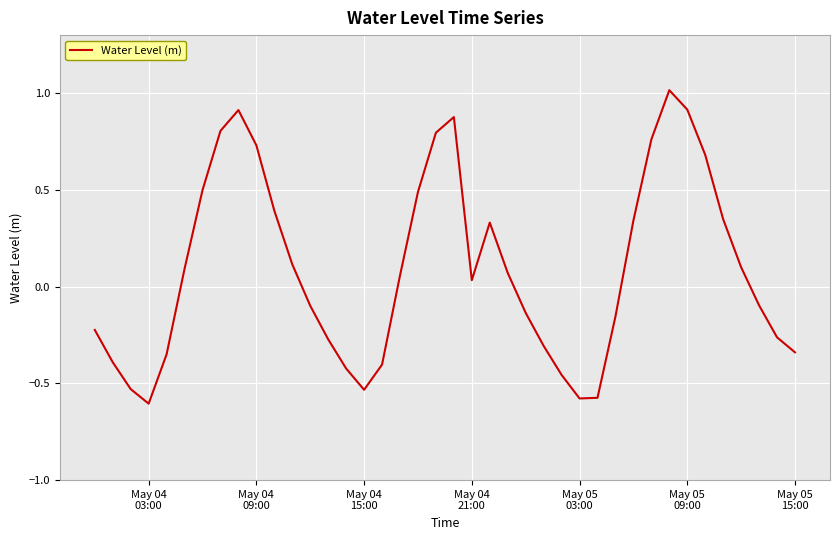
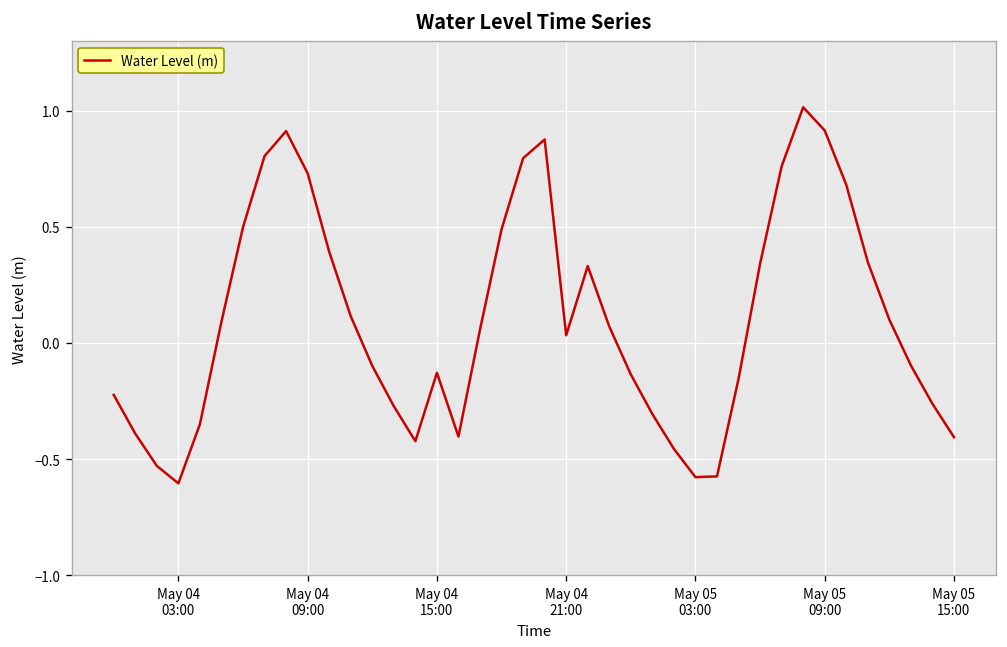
May 04 15:00: -0.53 -> -0.13
May 05 15:00: -0.34 -> -0.41
